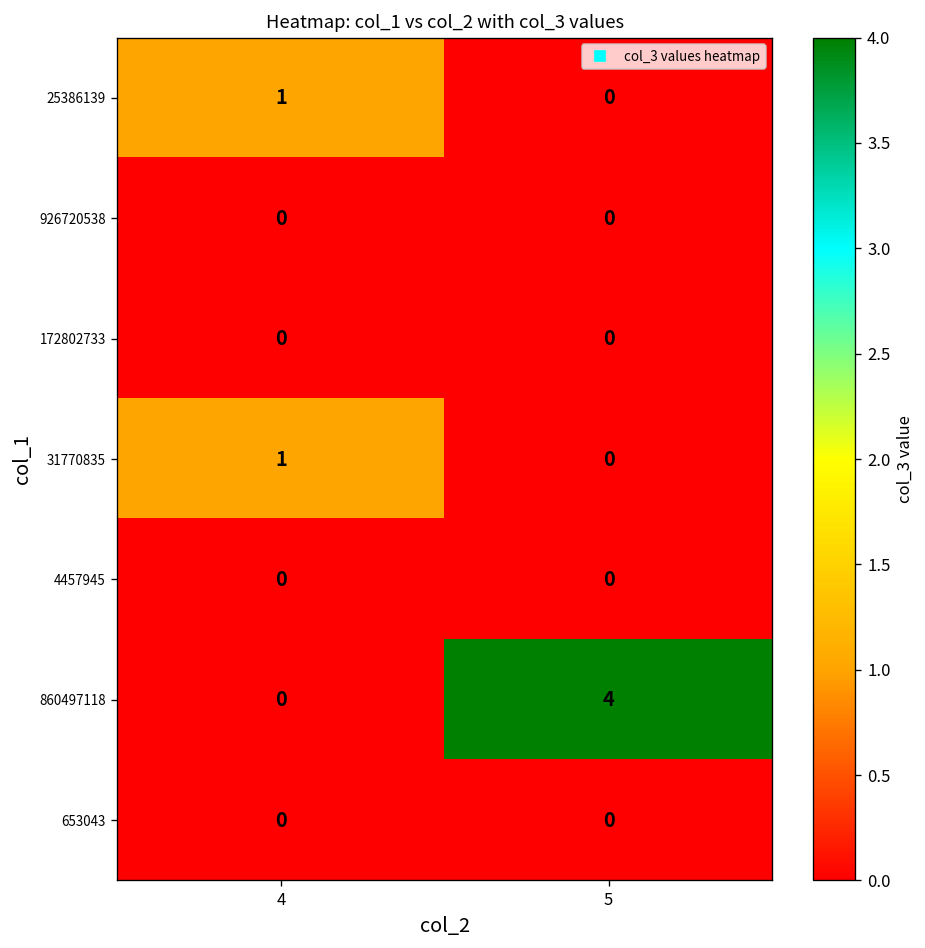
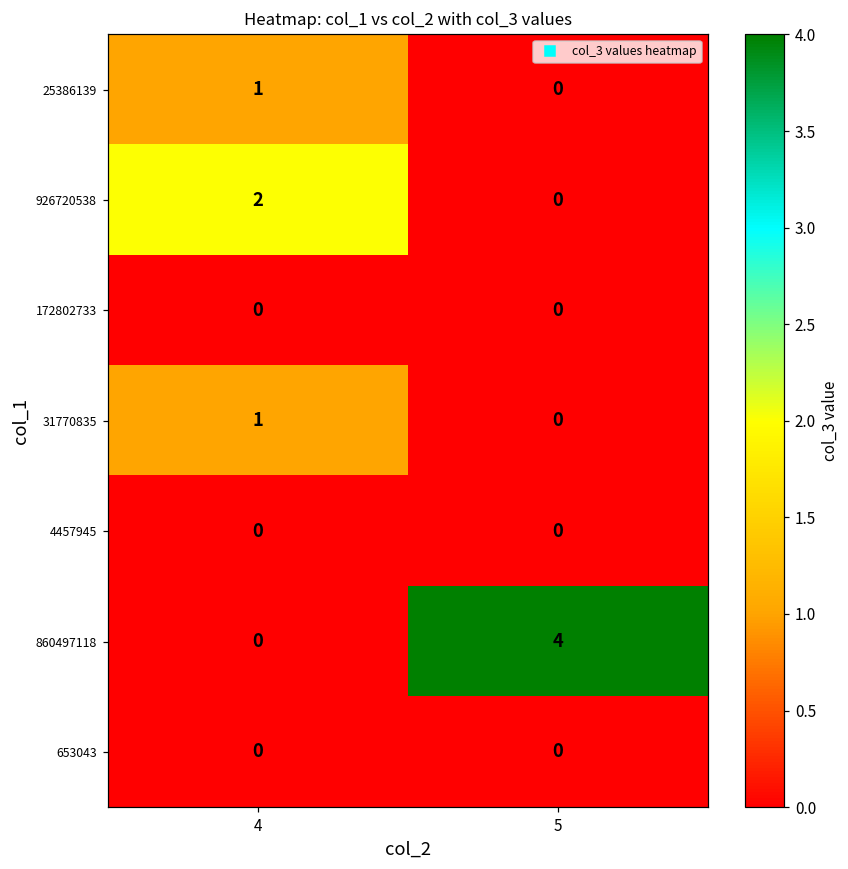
926720538, 4: 0 -> 2
